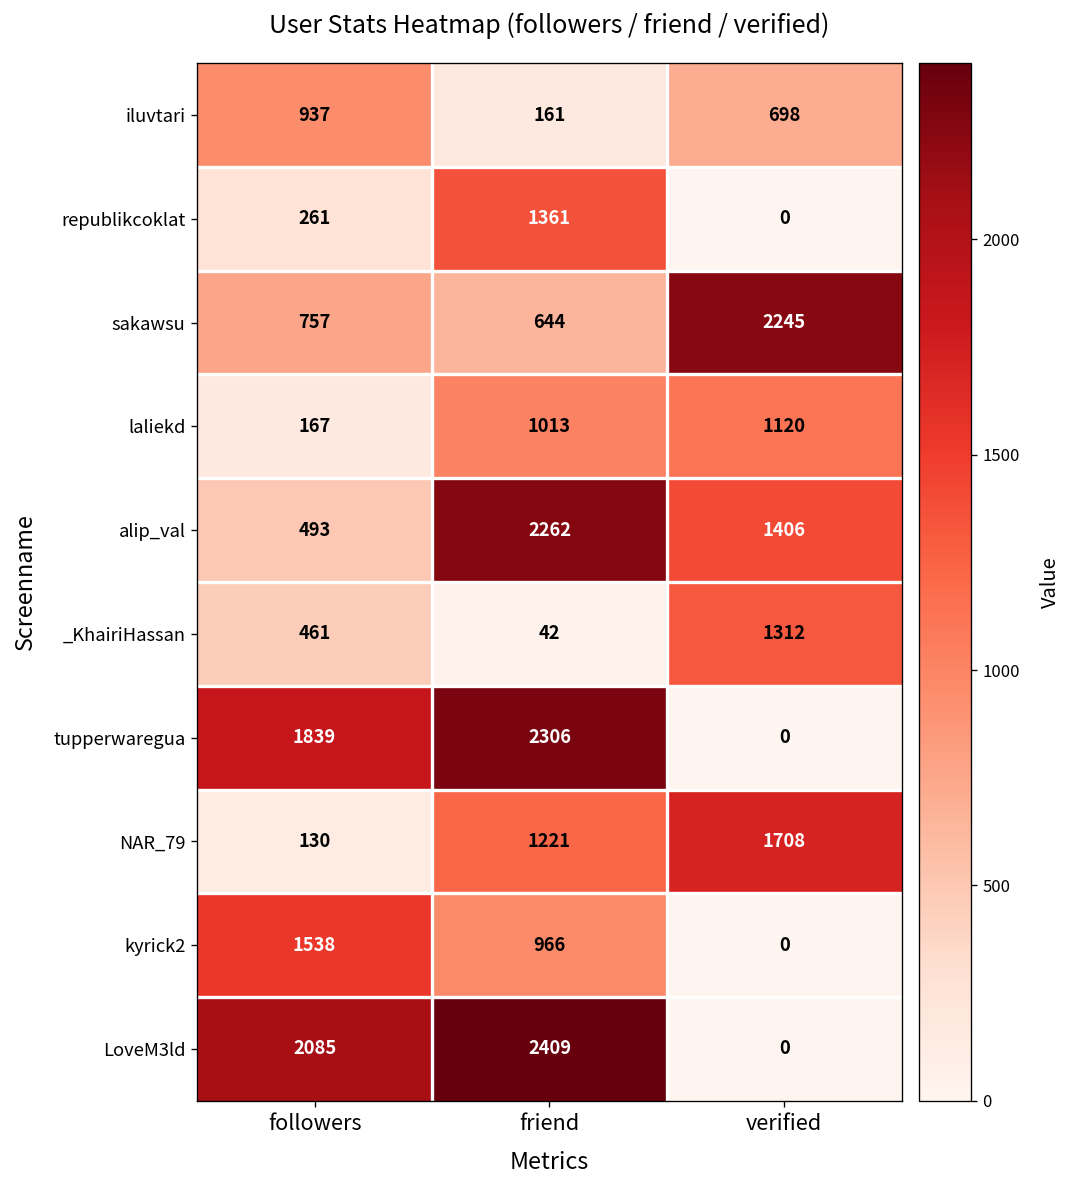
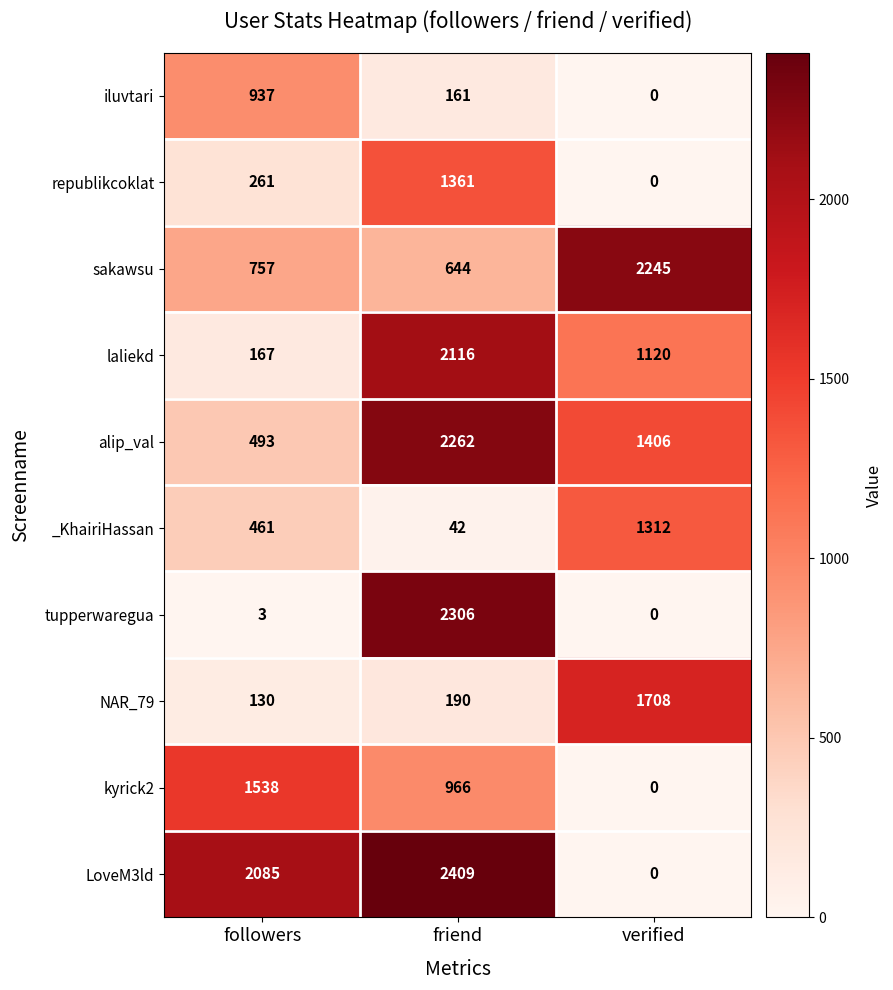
iluvtari, verified: 698 -> 0
laliekd, friend: 1013 -> 2116
tupperwaregua, followers: 1839 -> 3
NAR_79, friend: 1221 -> 190
